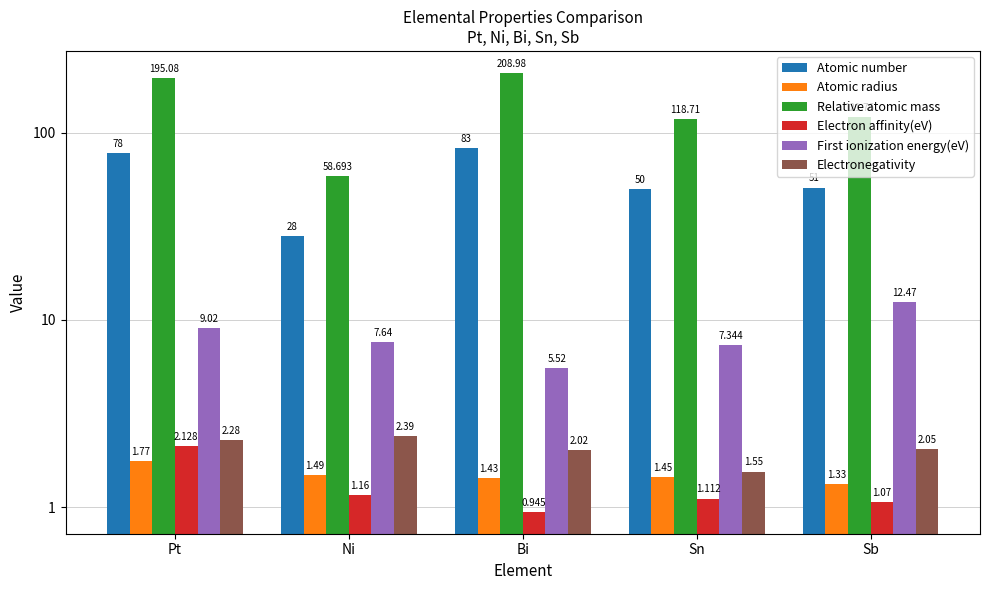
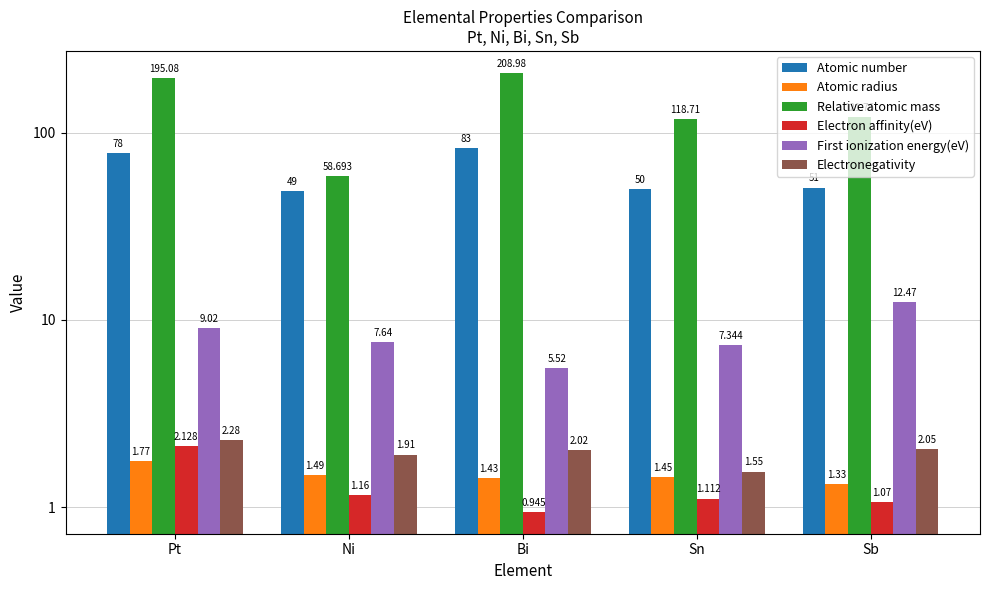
Atomic number, Ni: 28 -> 49
Electronegativity, Ni: 2.39 -> 1.91
